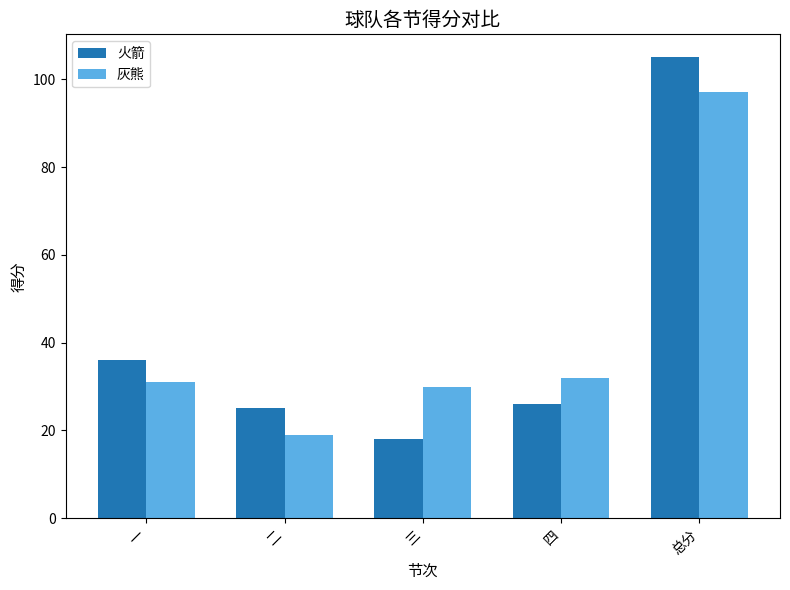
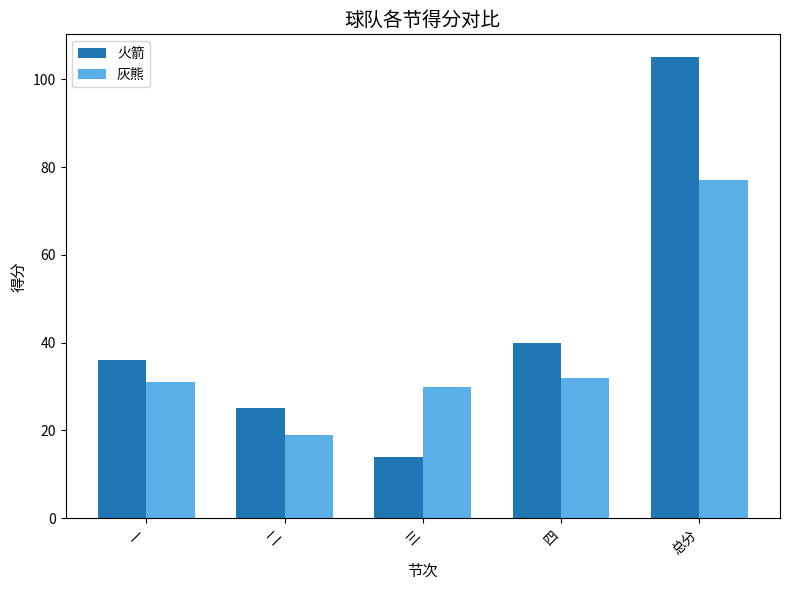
火箭, 三: 18 -> 14
火箭, 四: 26 -> 40
灰熊, 总分: 97 -> 77
